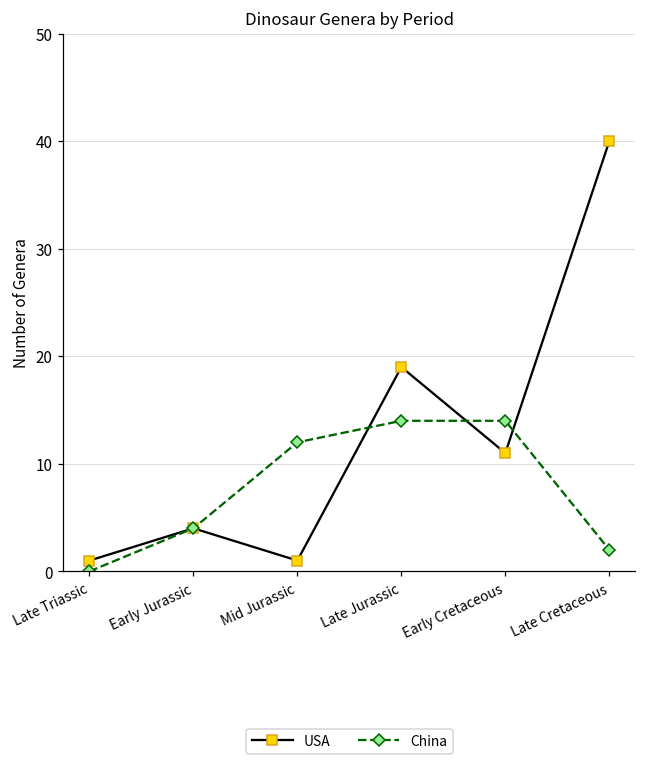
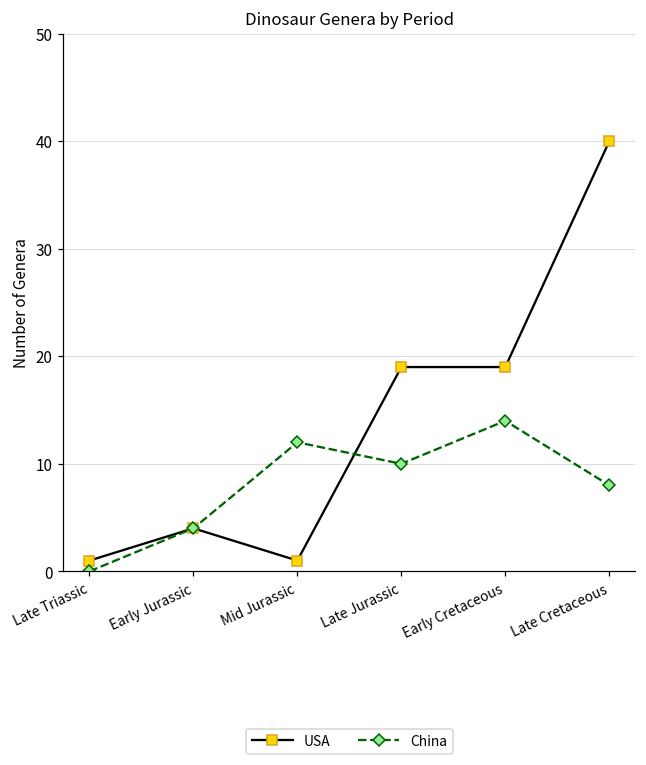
China, Late Jurassic: 14 -> 10
USA, Early Cretaceous: 11 -> 19
China, Late Cretaceous: 2 -> 8
